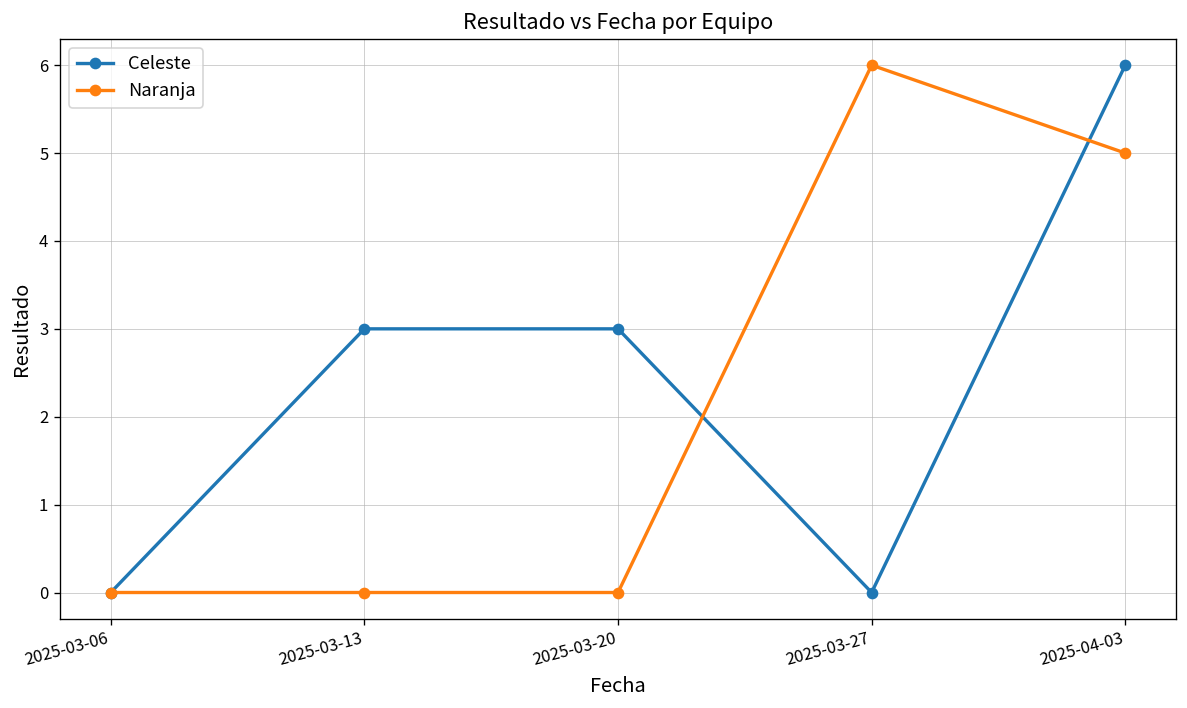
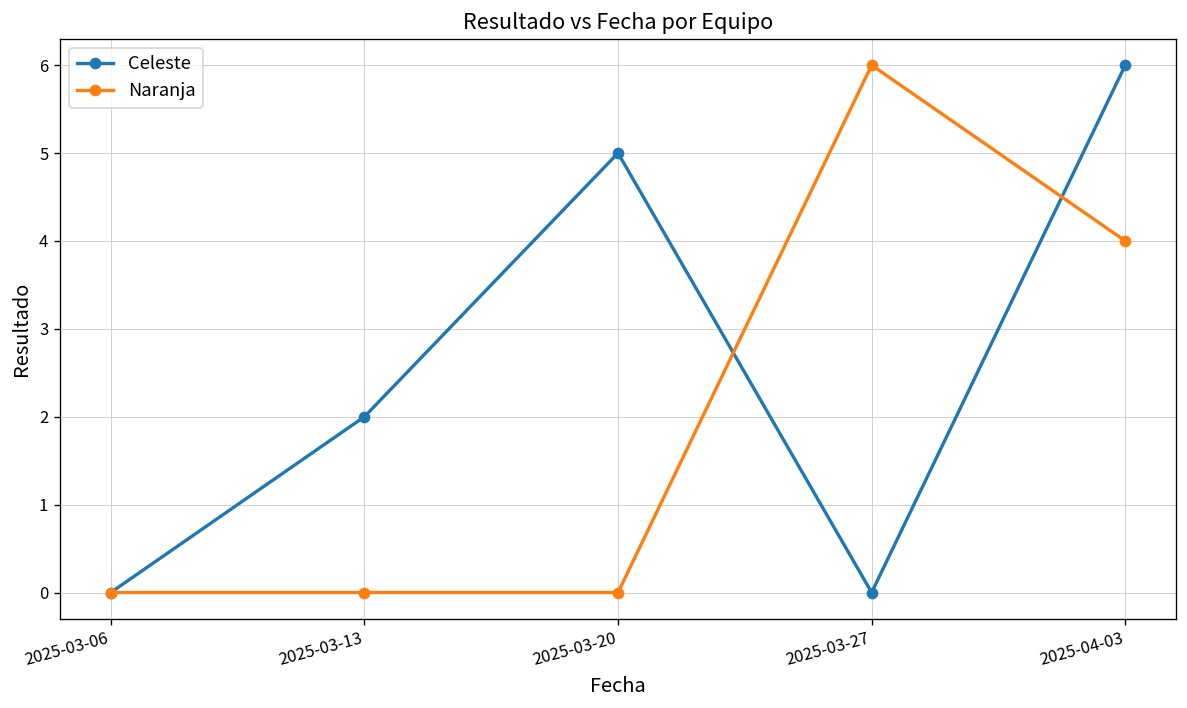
Celeste, 2025-03-13: 3 -> 2
Celeste, 2025-03-20: 3 -> 5
Naranja, 2025-04-03: 5 -> 4
